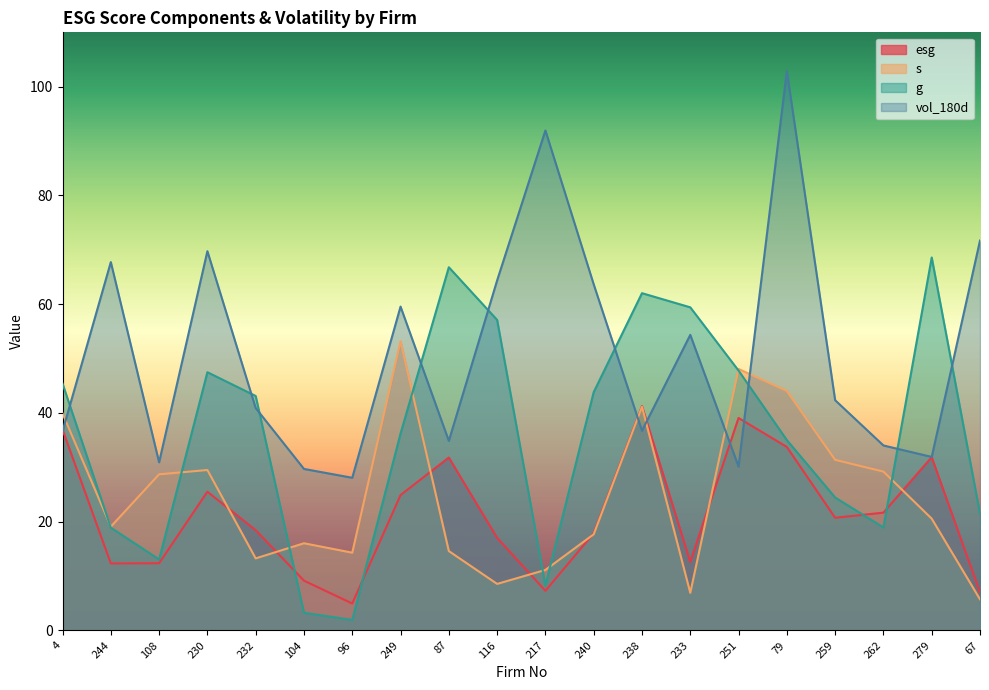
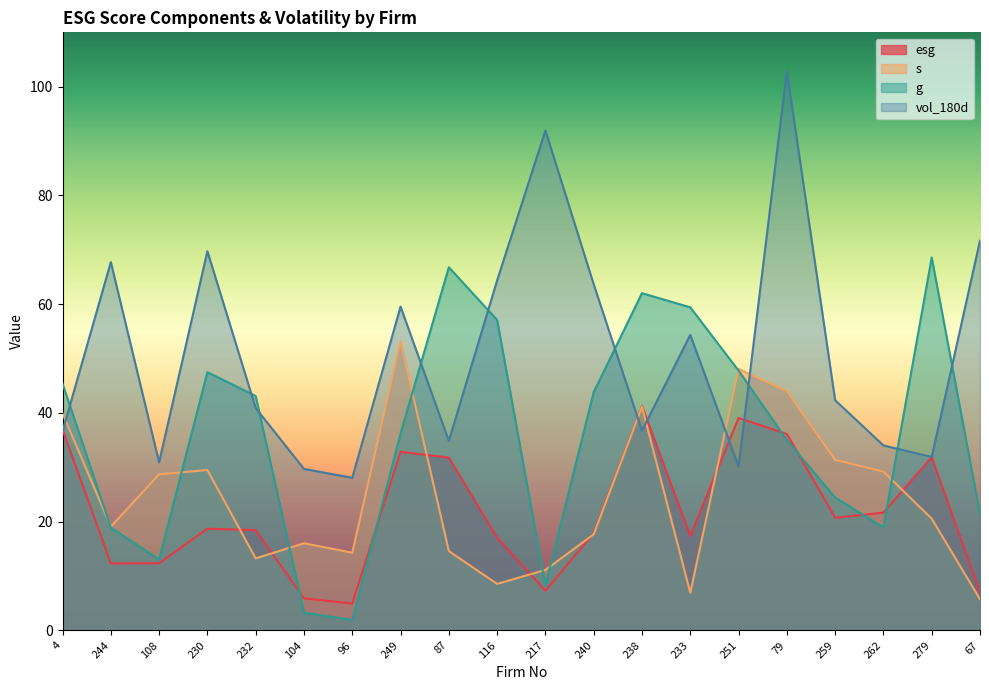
esg, 230: 26 -> 19
esg, 104: 9 -> 6
esg, 249: 25 -> 33
esg, 233: 13 -> 17
esg, 79: 34 -> 36
